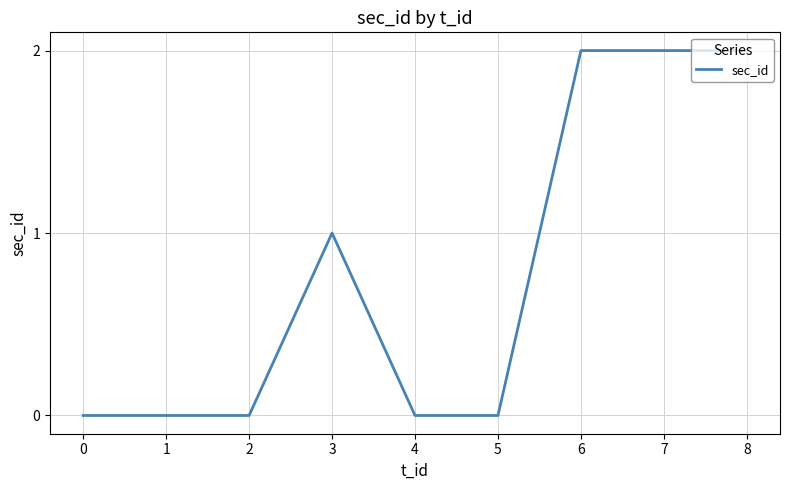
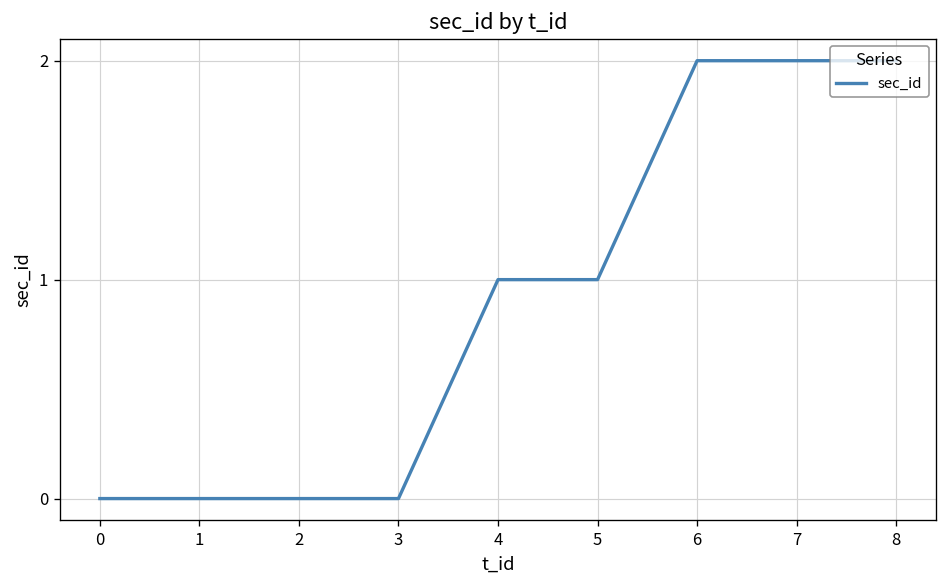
3: 1 -> 0
4: 0 -> 1
5: 0 -> 1
